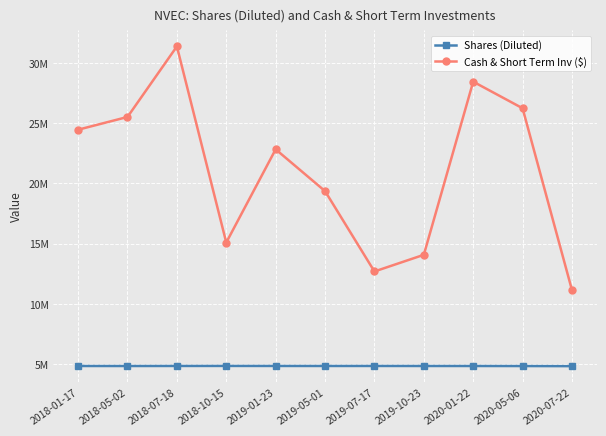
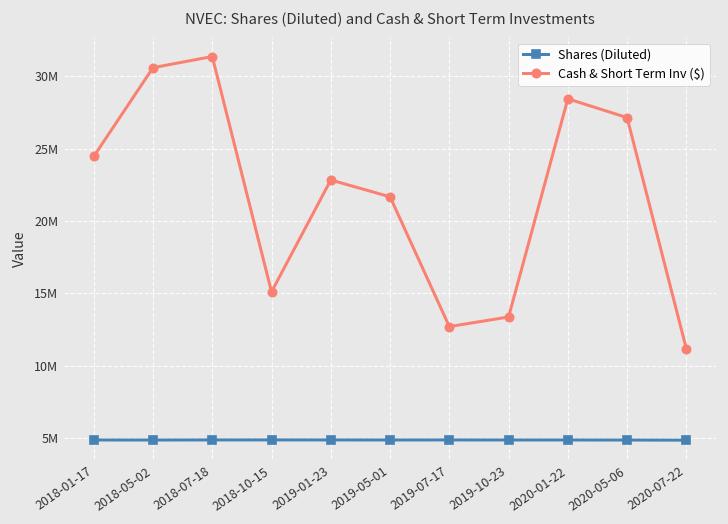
Cash & Short Term Inv ($), 2018-05-02: 25500000 -> 30600000
Cash & Short Term Inv ($), 2019-05-01: 19400000 -> 21700000
Cash & Short Term Inv ($), 2019-10-23: 14100000 -> 13400000
Cash & Short Term Inv ($), 2020-05-06: 26200000 -> 27200000
